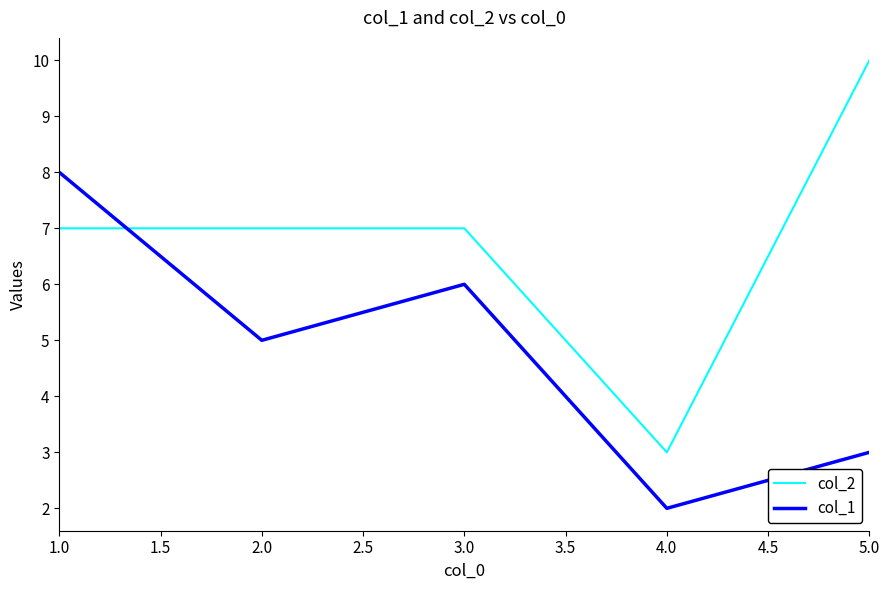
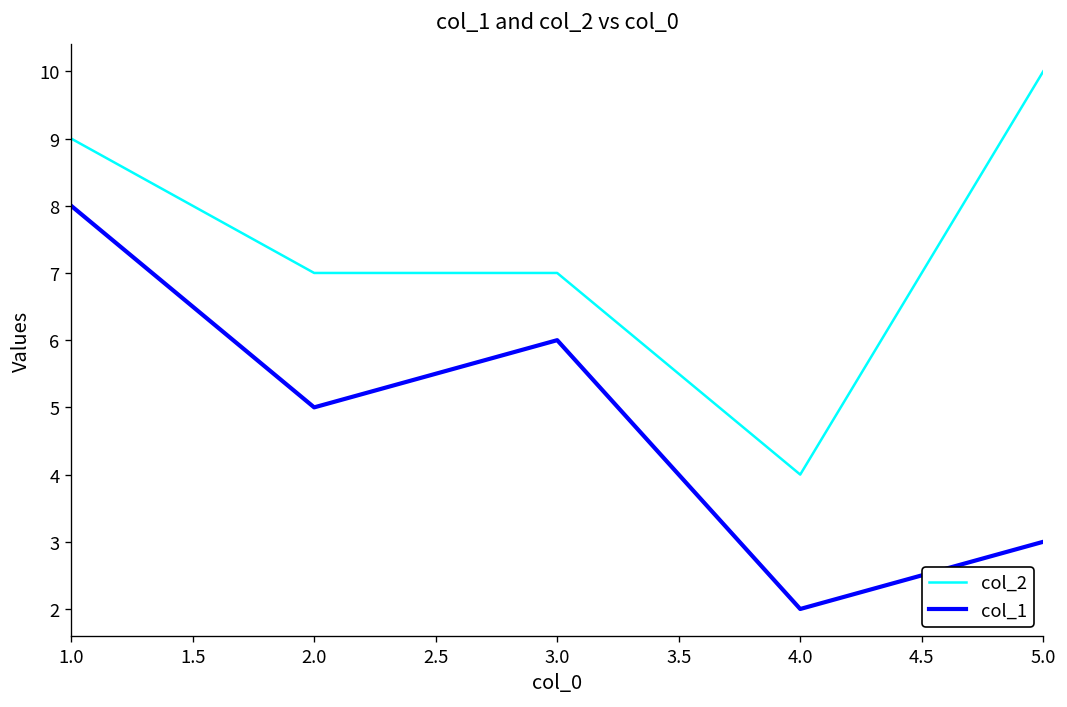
col_2, 1.0: 7 -> 9
col_2, 4.0: 3 -> 4
